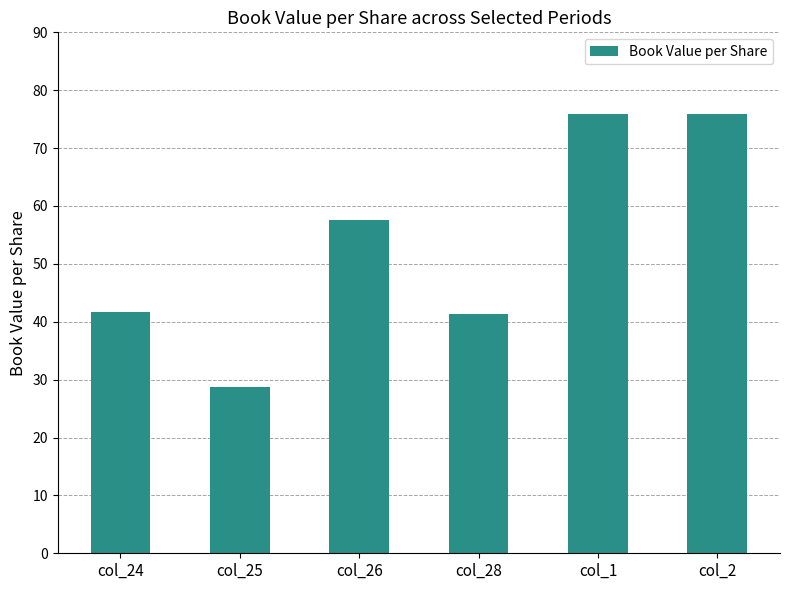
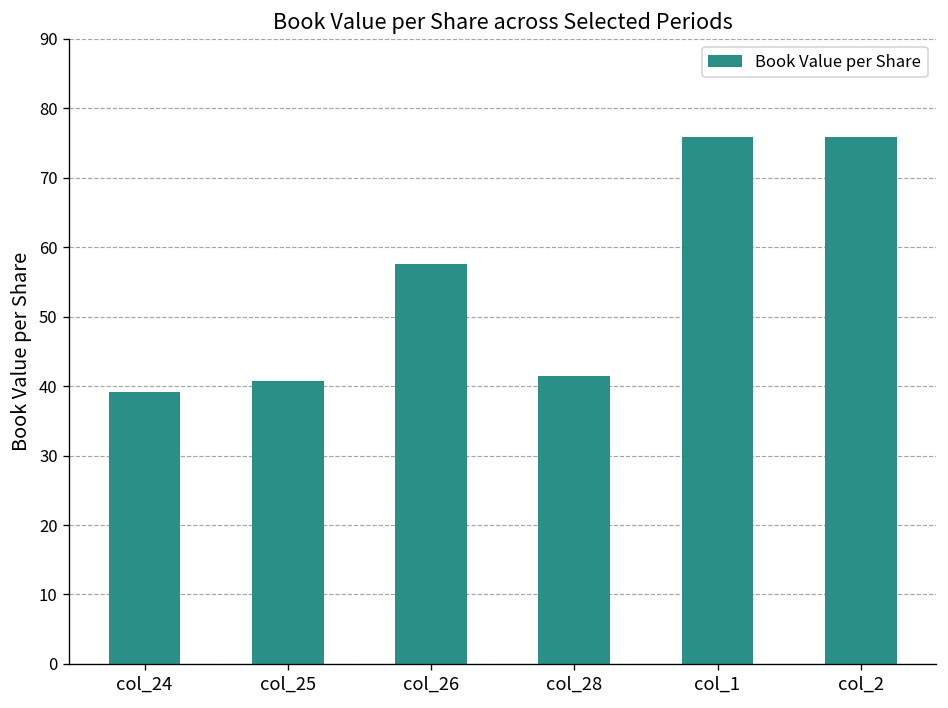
col_24: 42 -> 39
col_25: 29 -> 41
